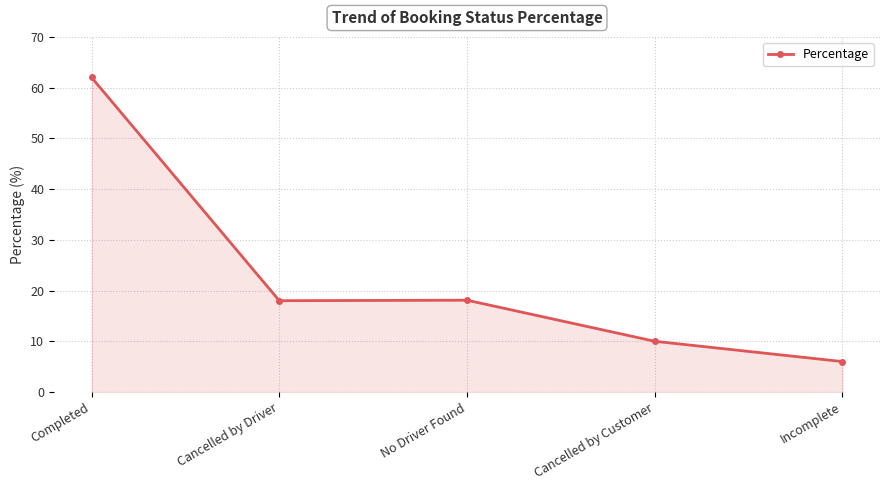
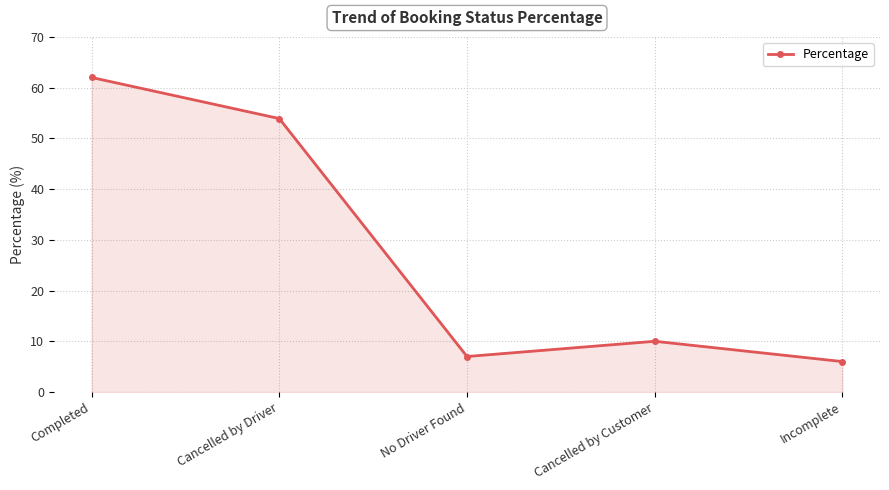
Cancelled by Driver: 18 -> 54
No Driver Found: 18 -> 7
